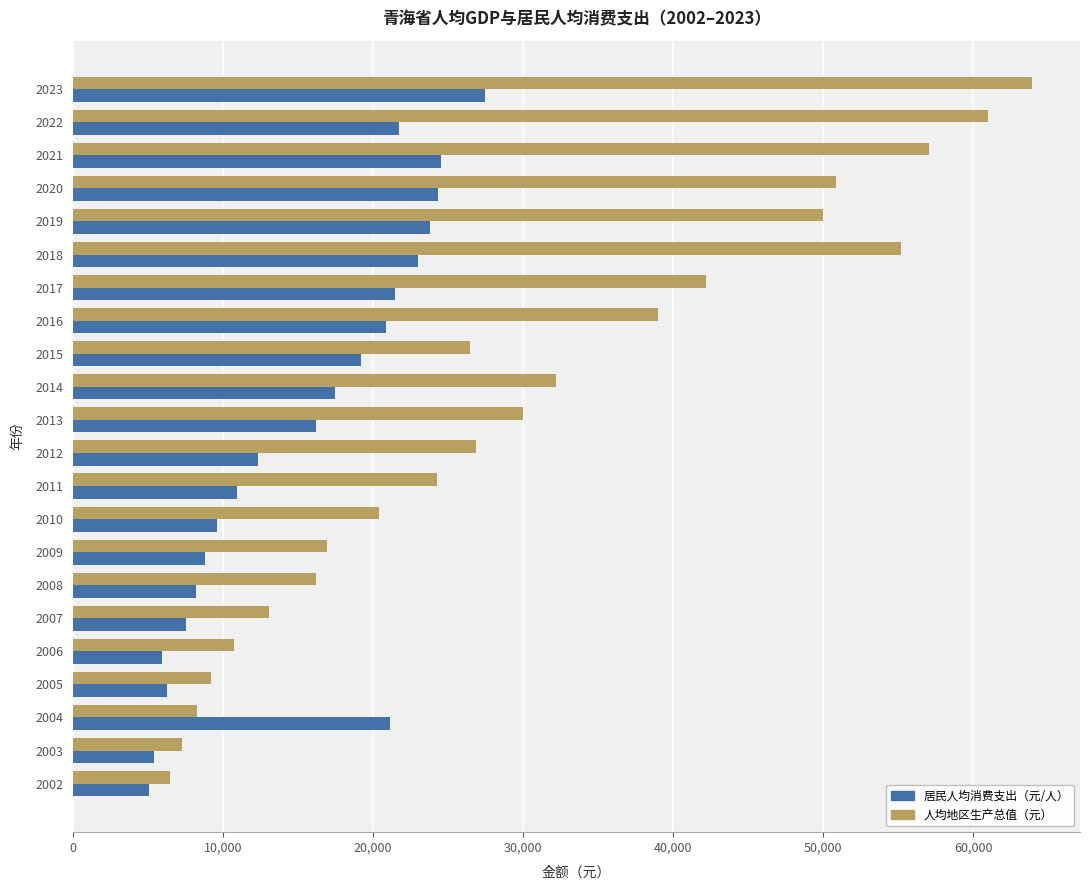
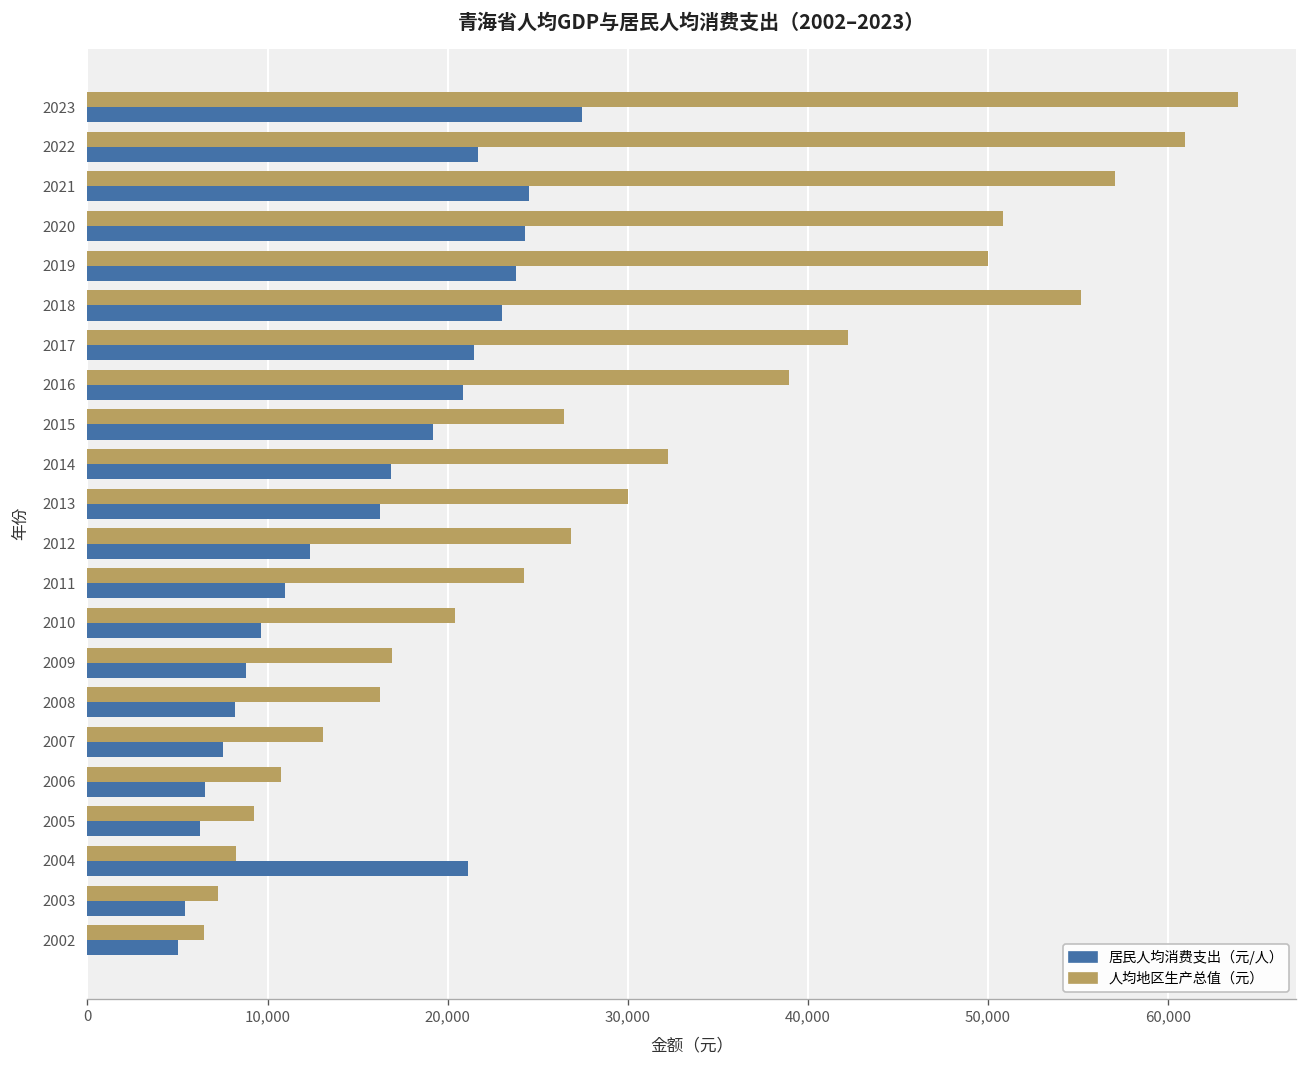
居民人均消费支出（元/人）, 2014: 17,500 -> 16,900
居民人均消费支出（元/人）, 2006: 5,900 -> 6,500
